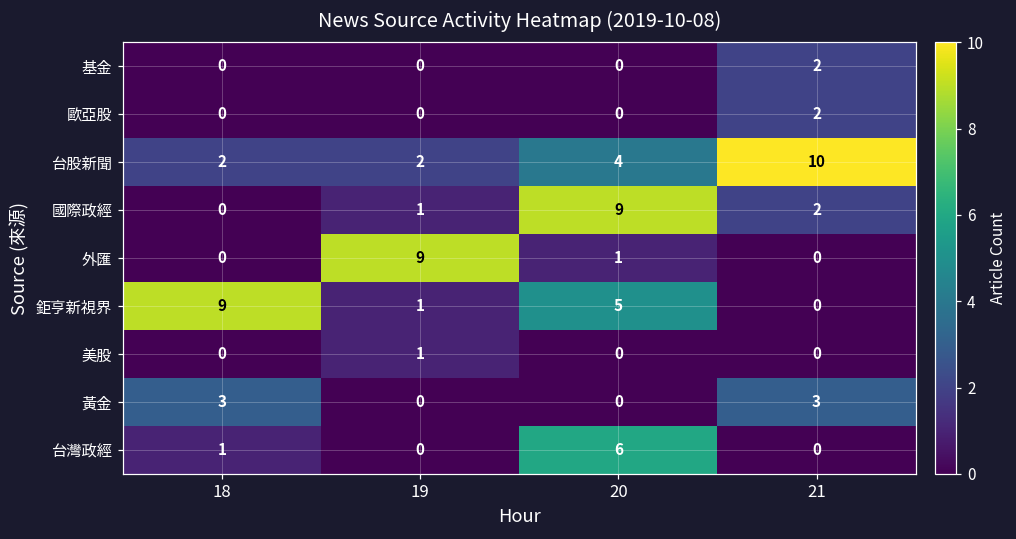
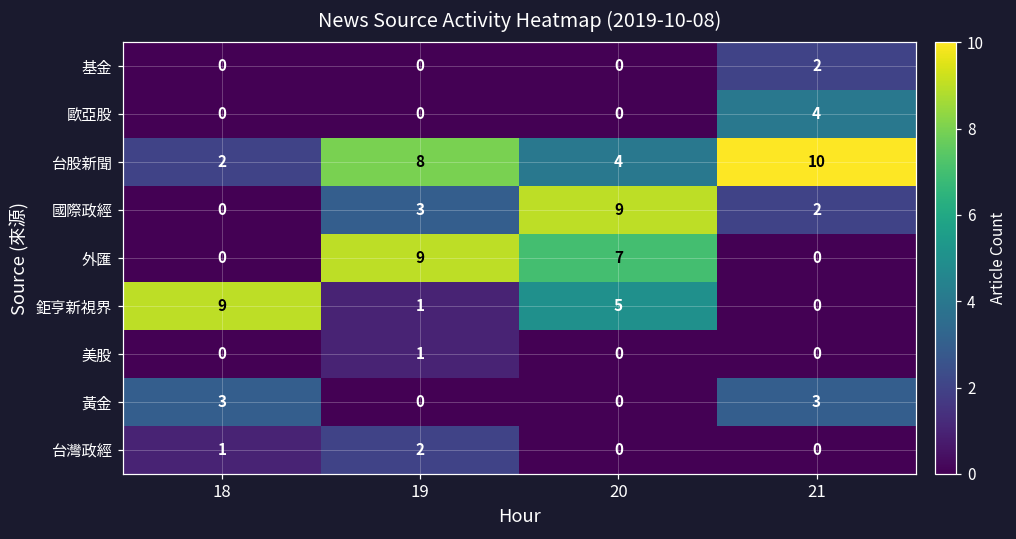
歐亞股, 21: 2 -> 4
台股新聞, 19: 2 -> 8
國際政經, 19: 1 -> 3
外匯, 20: 1 -> 7
台灣政經, 19: 0 -> 2
台灣政經, 20: 6 -> 0
